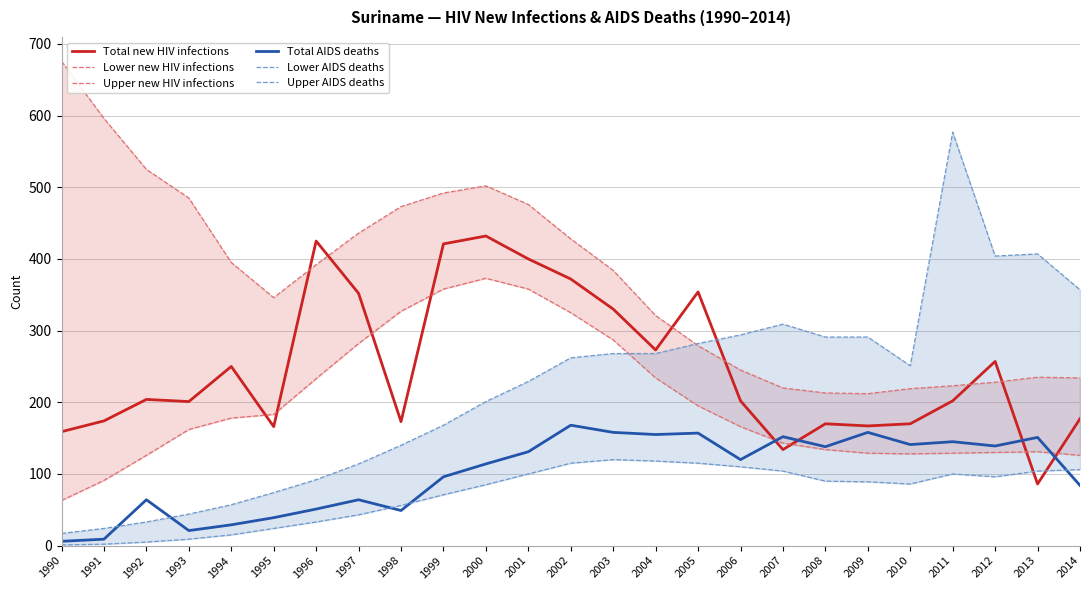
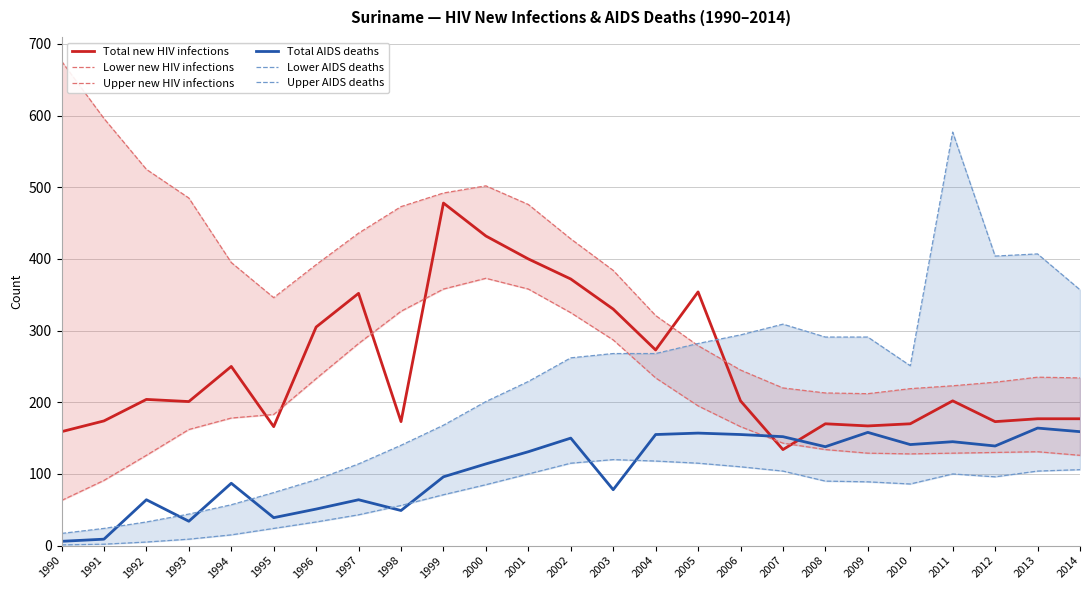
Total AIDS deaths, 1993: 20 -> 30
Total AIDS deaths, 1994: 30 -> 90
Total new HIV infections, 1996: 430 -> 310
Total new HIV infections, 1999: 420 -> 480
Total AIDS deaths, 2002: 170 -> 150
Total AIDS deaths, 2003: 160 -> 80
Total AIDS deaths, 2006: 120 -> 160
Total new HIV infections, 2012: 260 -> 170
Total new HIV infections, 2013: 90 -> 180
Total AIDS deaths, 2013: 150 -> 160
Total AIDS deaths, 2014: 80 -> 160
